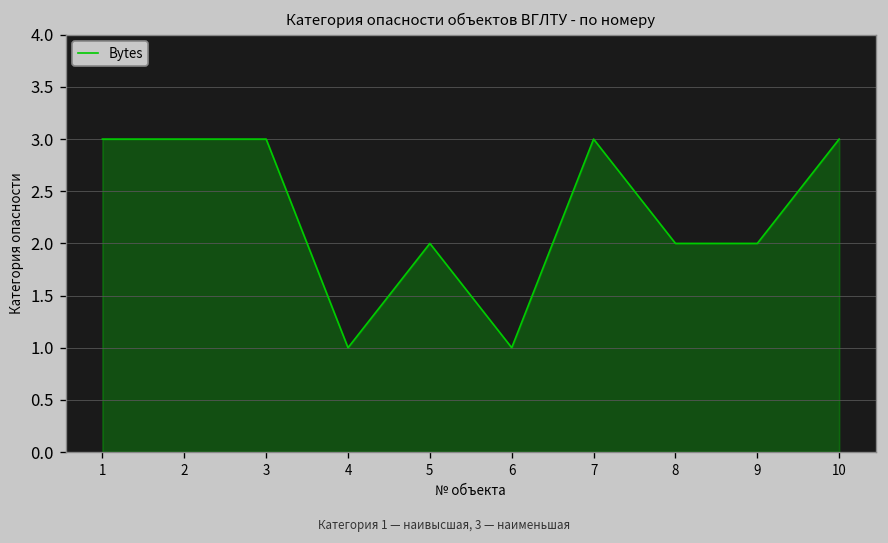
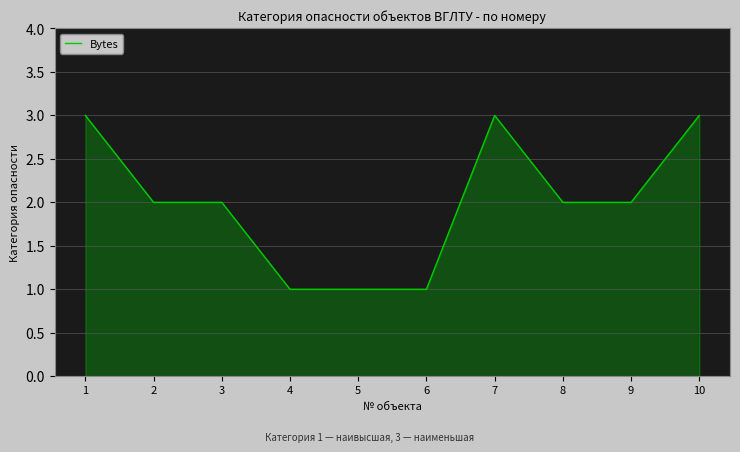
2: 3 -> 2
3: 3 -> 2
5: 2 -> 1
